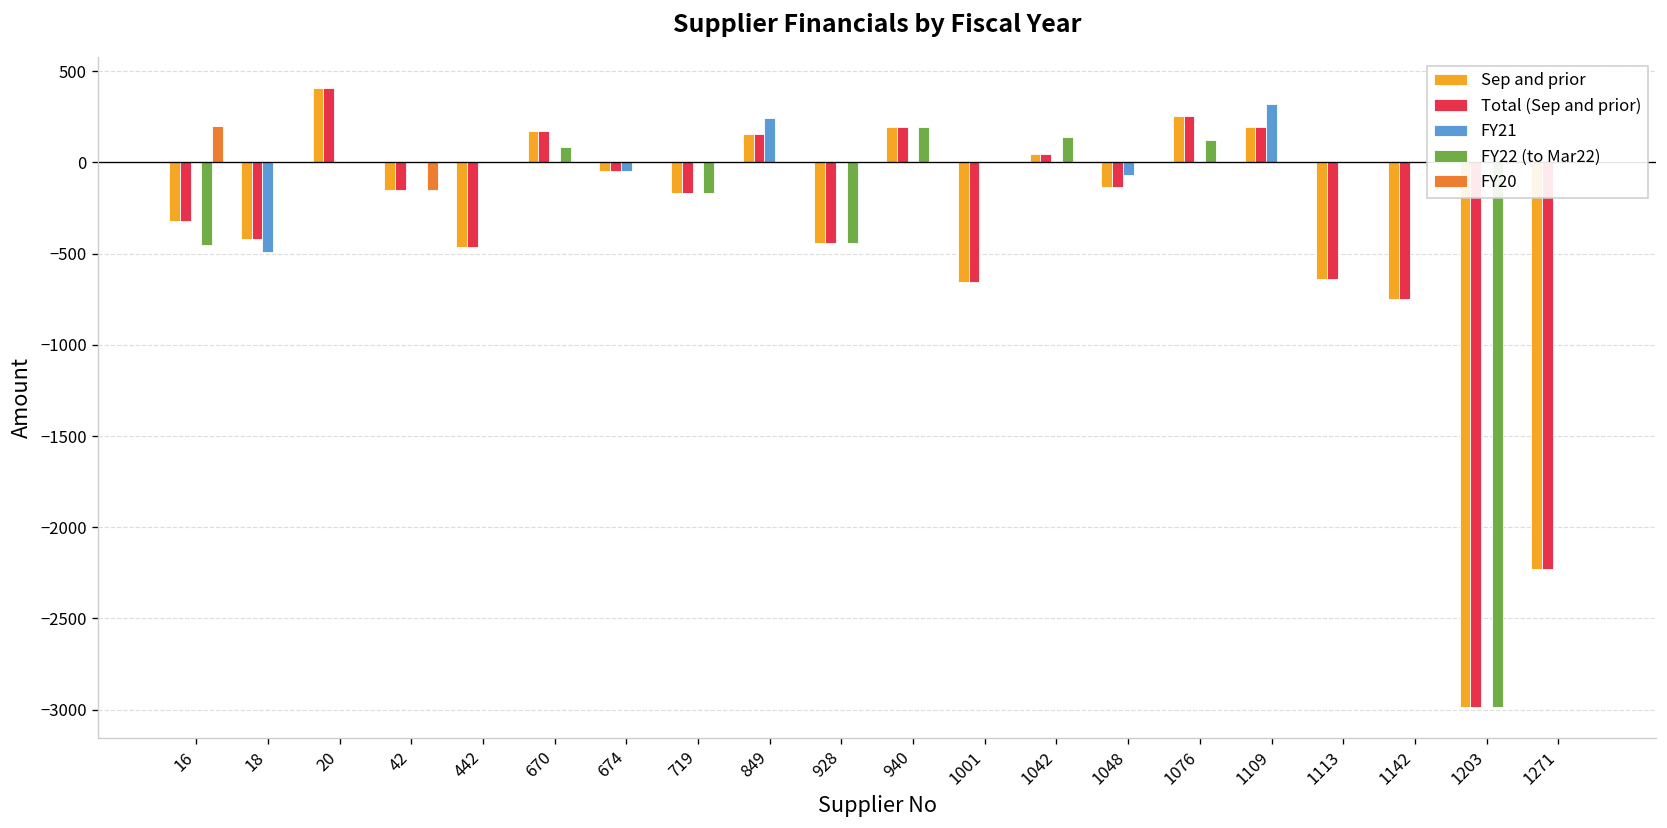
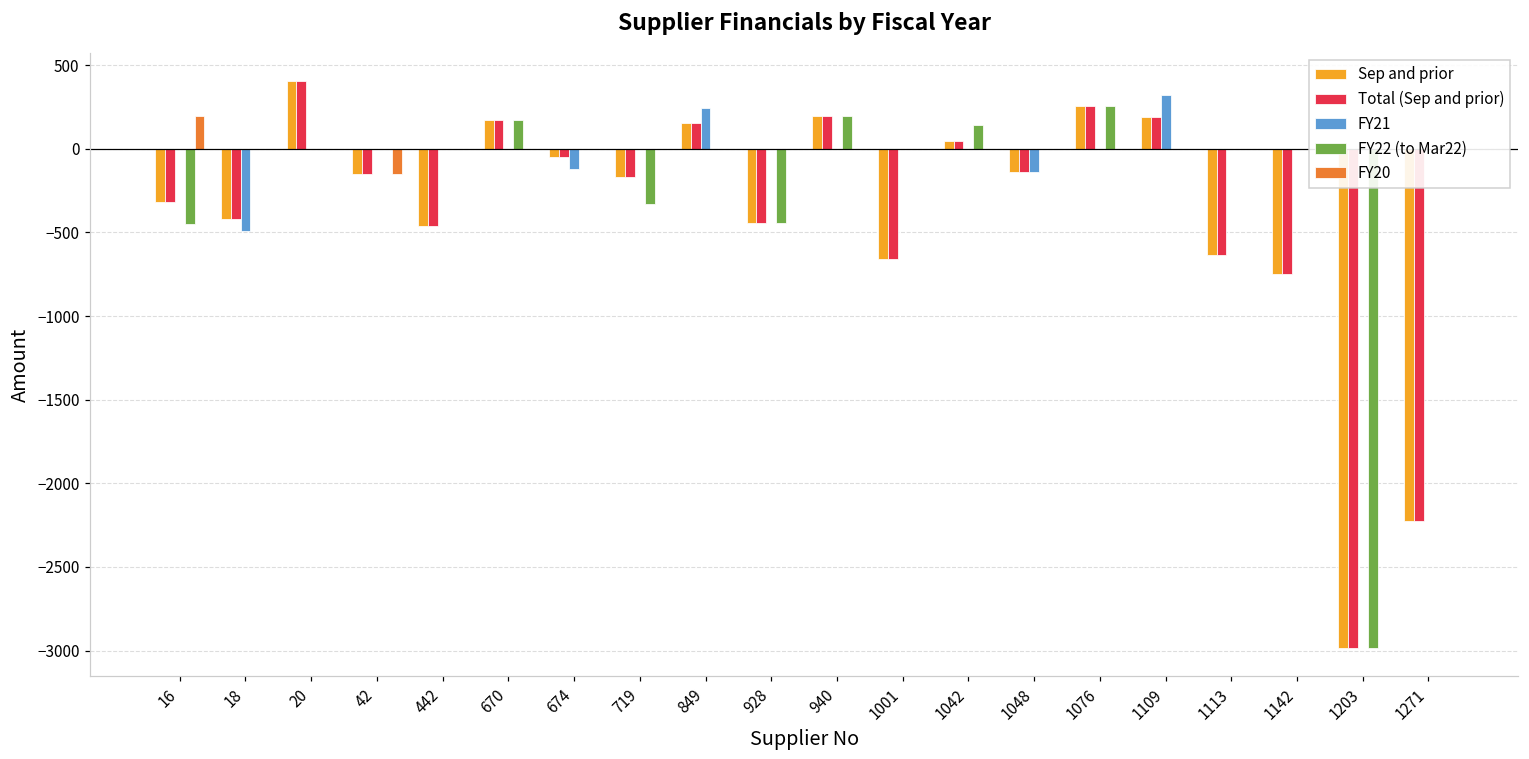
FY22 (to Mar22), 670: 80 -> 170
FY21, 674: -50 -> -120
FY22 (to Mar22), 719: -170 -> -330
FY21, 1048: -70 -> -140
FY22 (to Mar22), 1076: 120 -> 260
